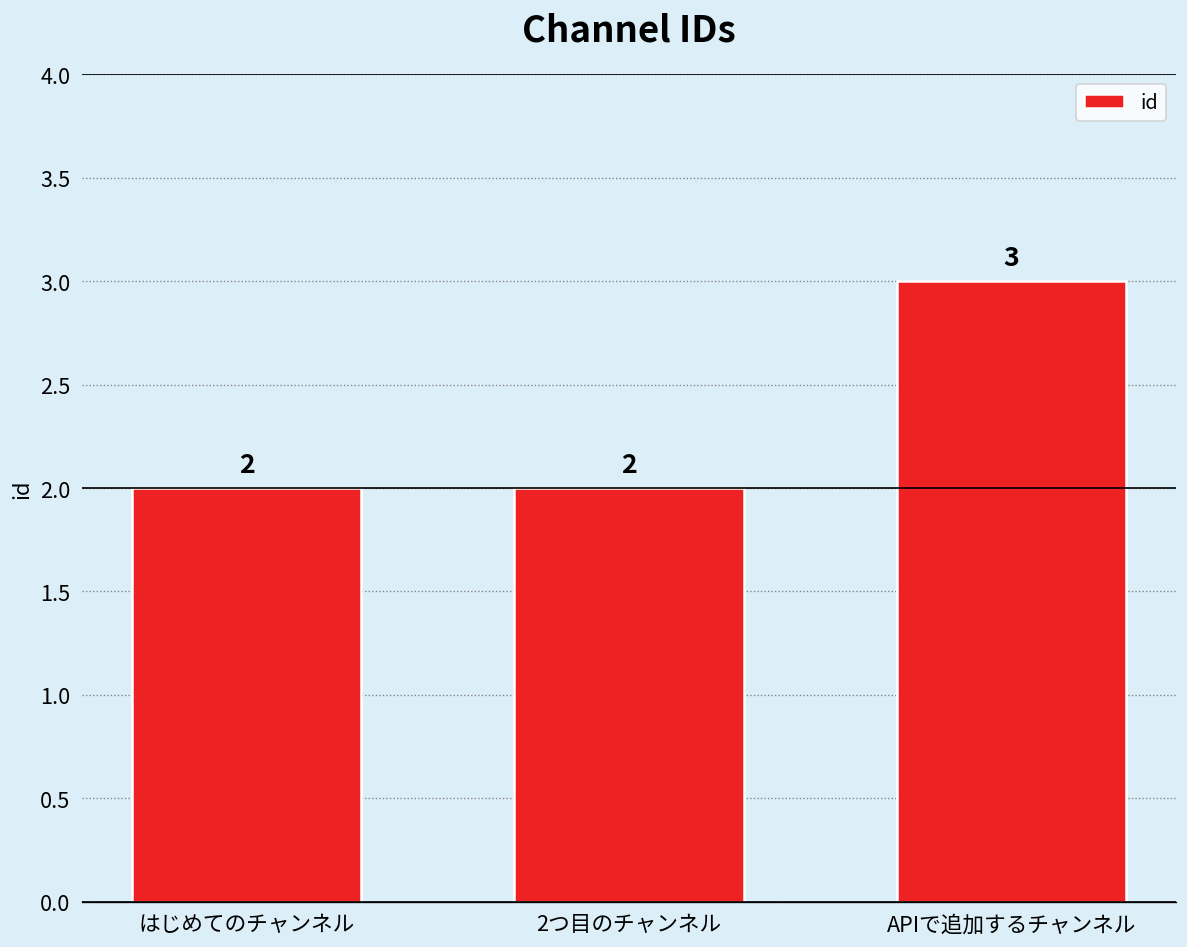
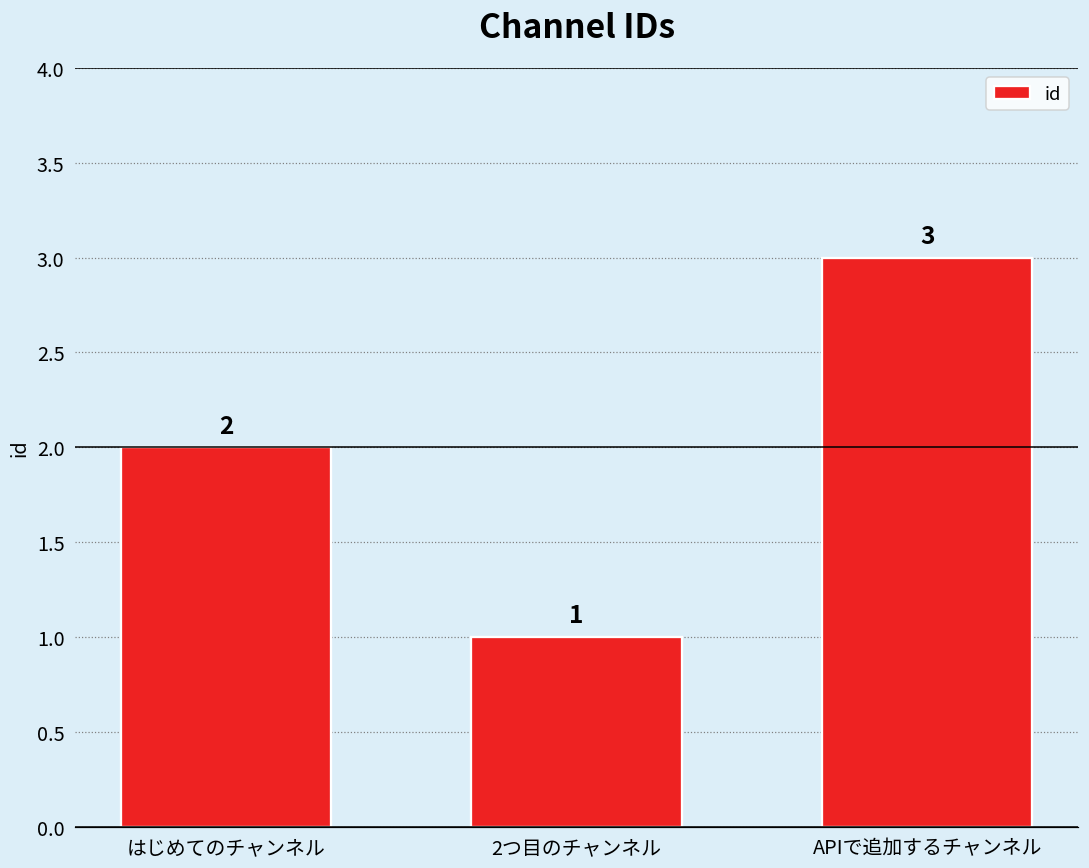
2つ目のチャンネル: 2 -> 1
